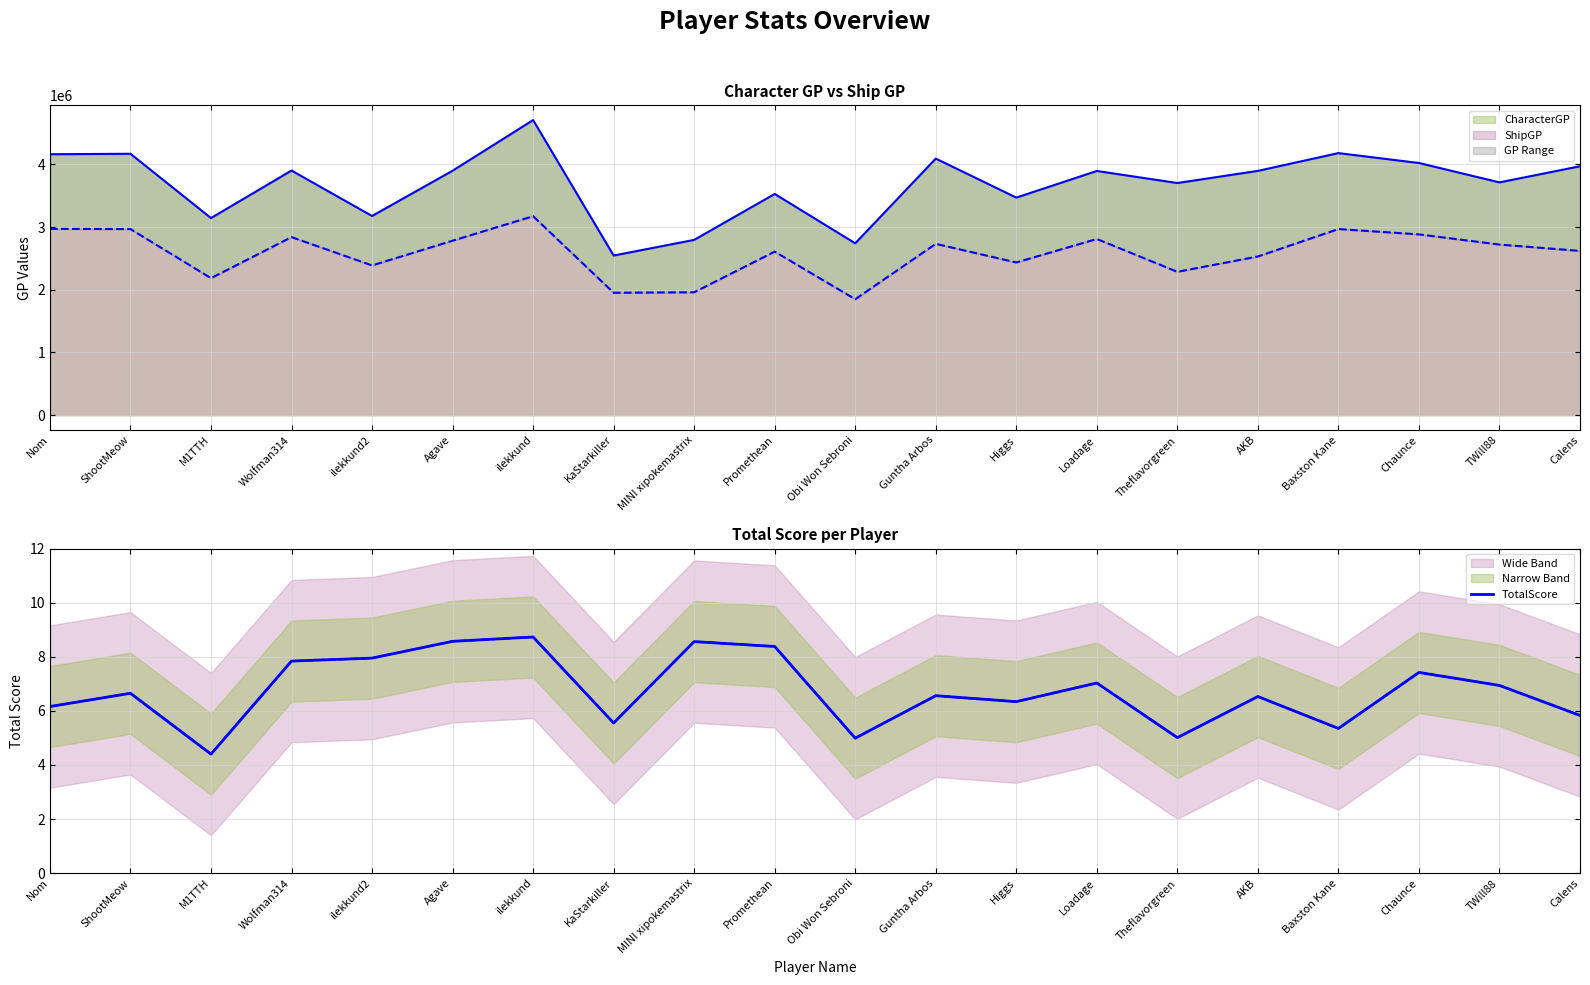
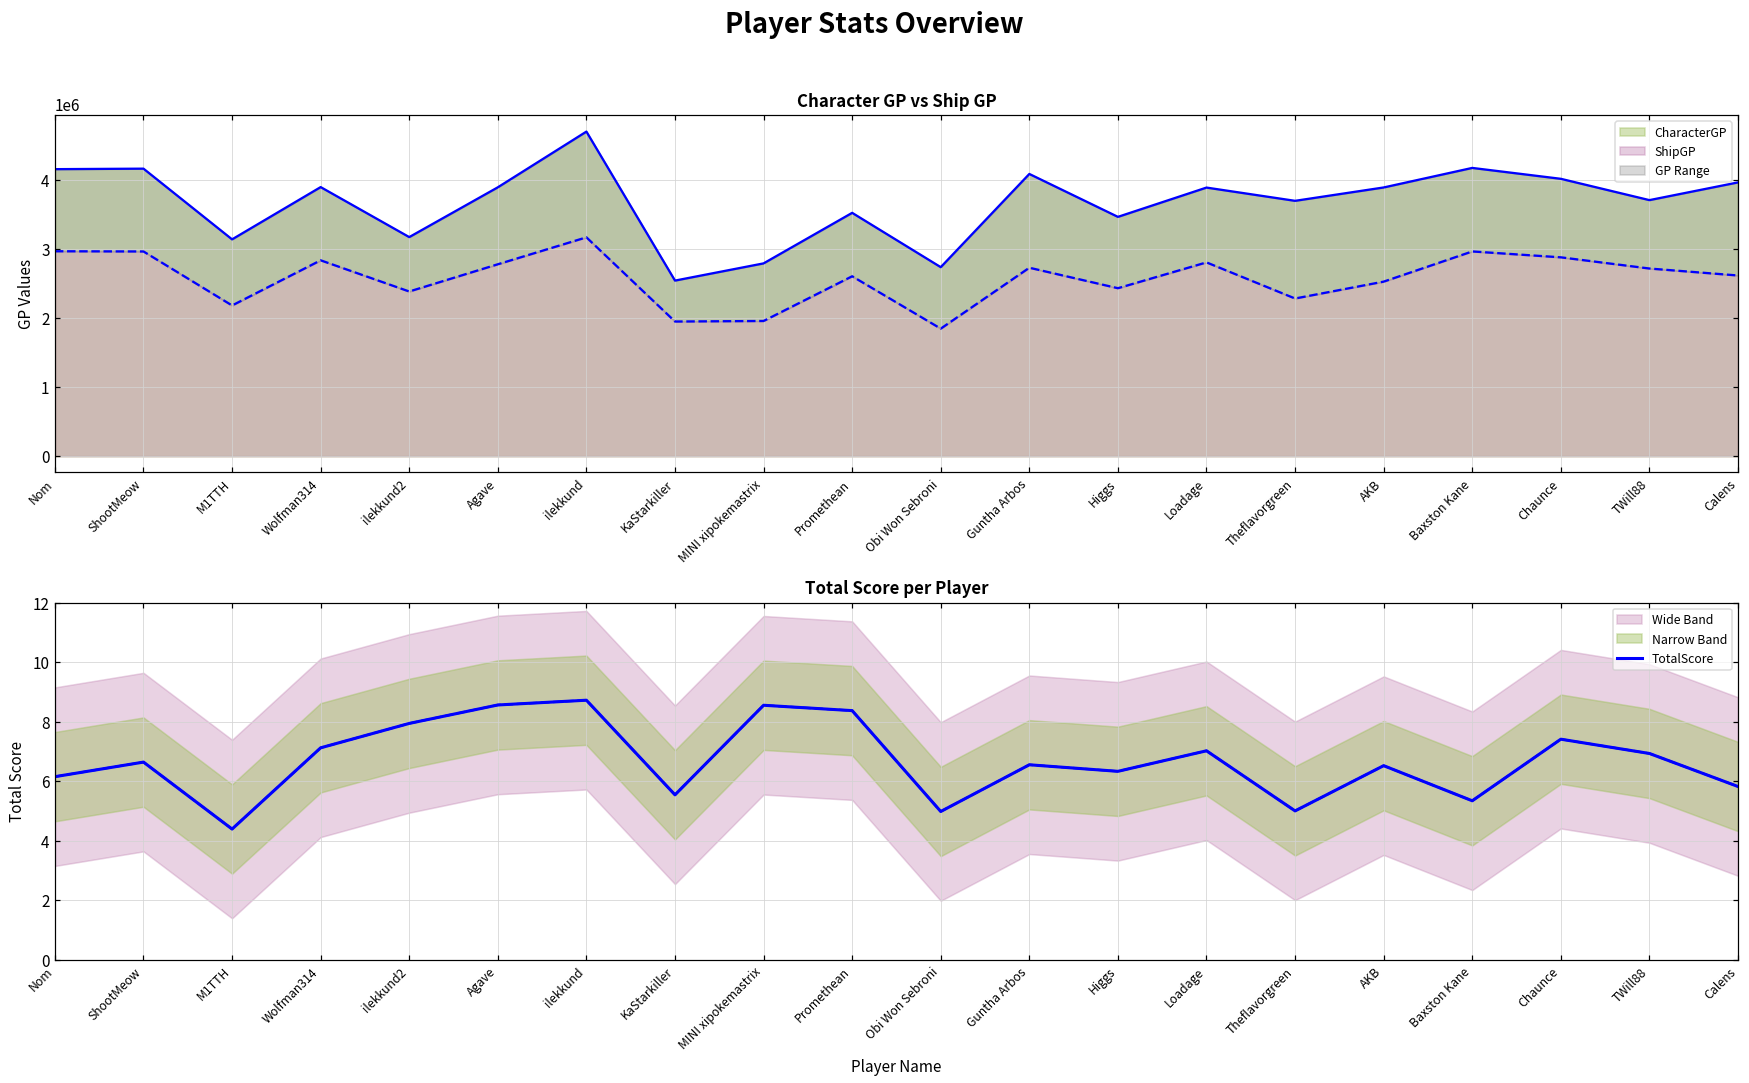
Total Score per Player, TotalScore, Wolfman314: 7.8 -> 7.1
